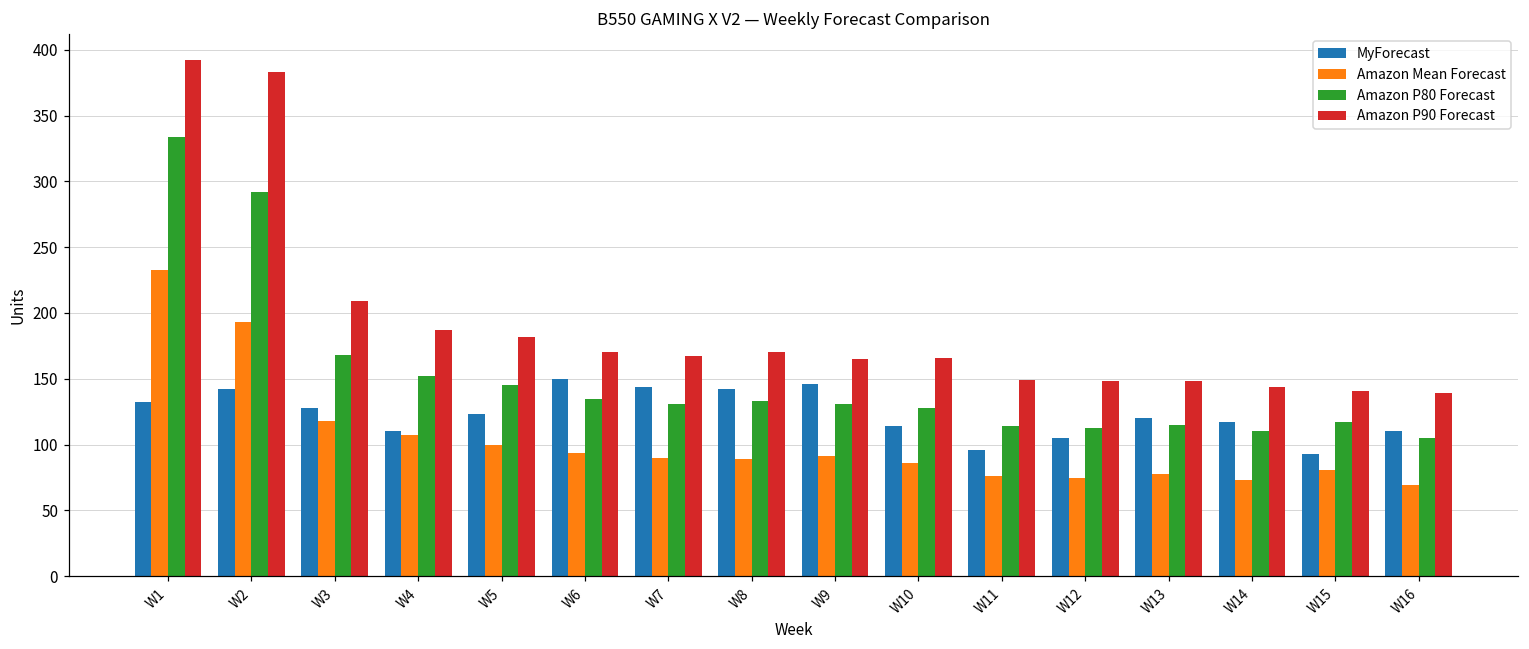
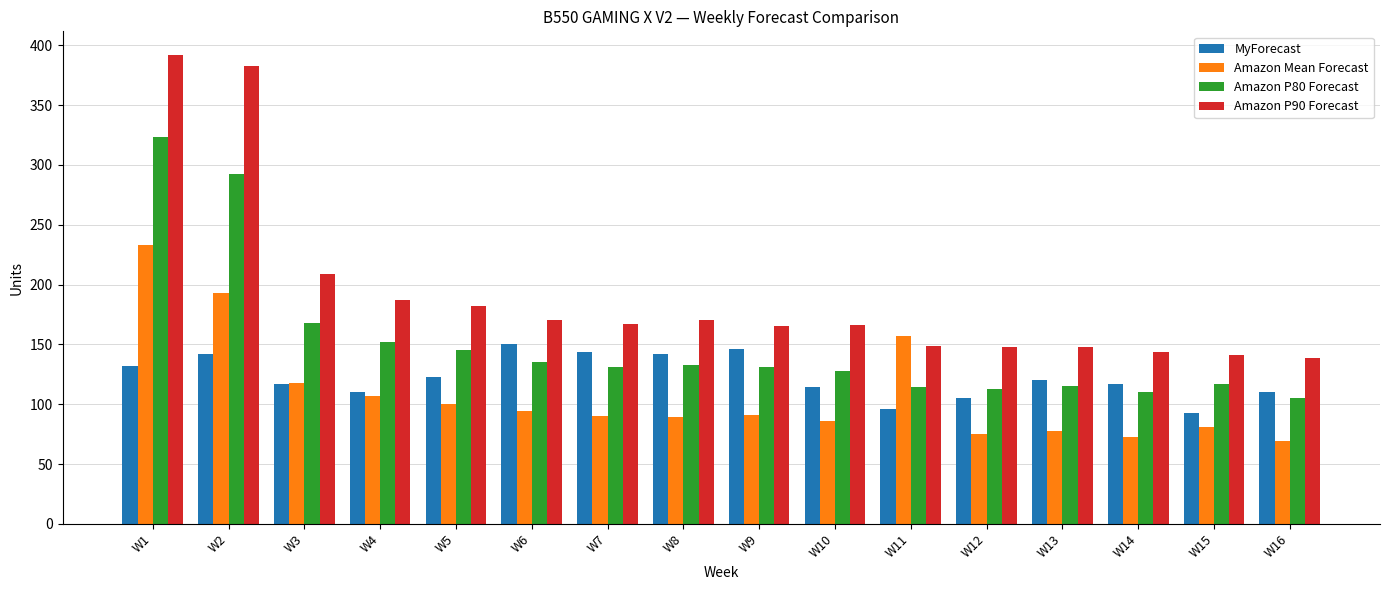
Amazon P80 Forecast, W1: 334 -> 323
MyForecast, W3: 128 -> 117
Amazon Mean Forecast, W11: 76 -> 157
